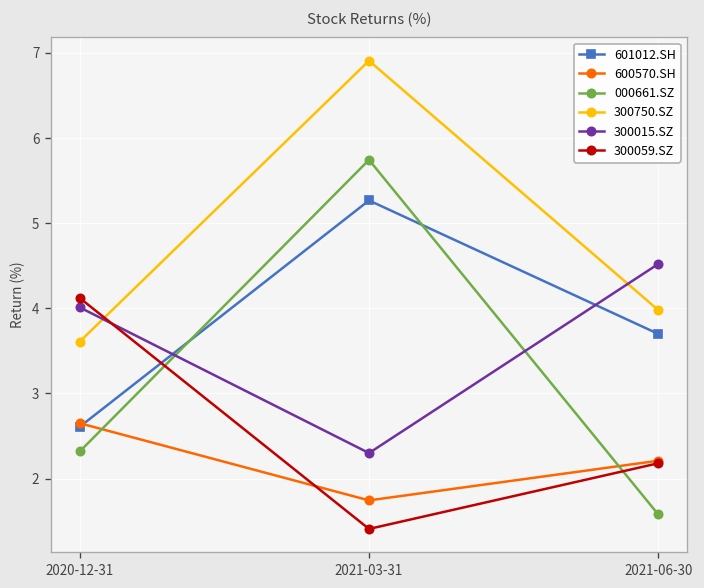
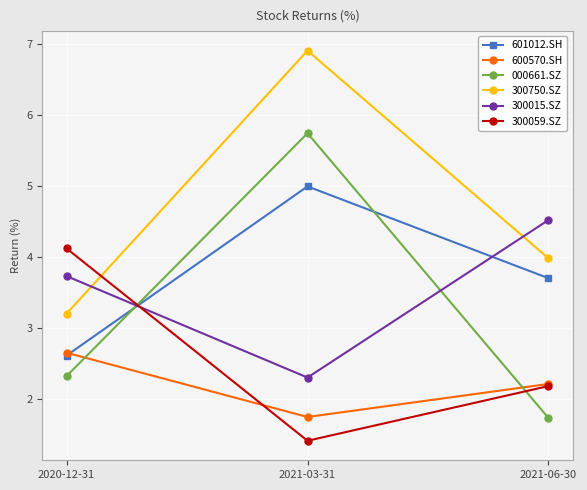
300750.SZ, 2020-12-31: 3.6 -> 3.2
300015.SZ, 2020-12-31: 4.0 -> 3.7
601012.SH, 2021-03-31: 5.3 -> 5.0
000661.SZ, 2021-06-30: 1.6 -> 1.7
